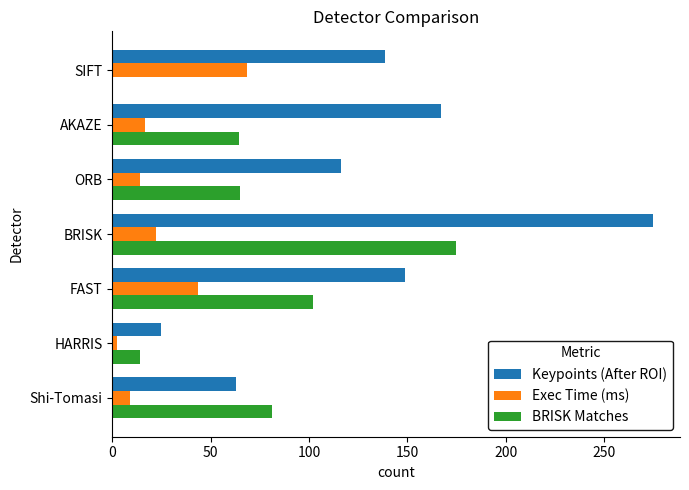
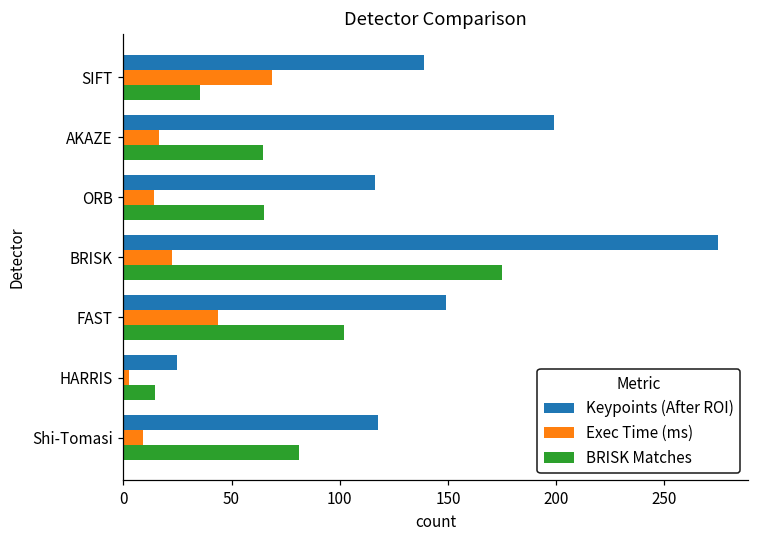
BRISK Matches, SIFT: 0 -> 36
Keypoints (After ROI), AKAZE: 167 -> 199
Keypoints (After ROI), Shi-Tomasi: 63 -> 118
